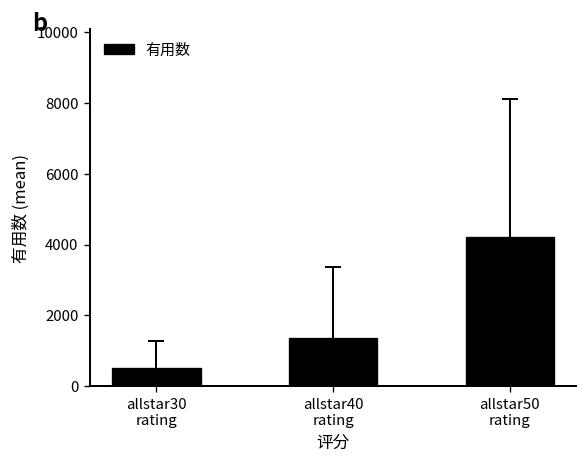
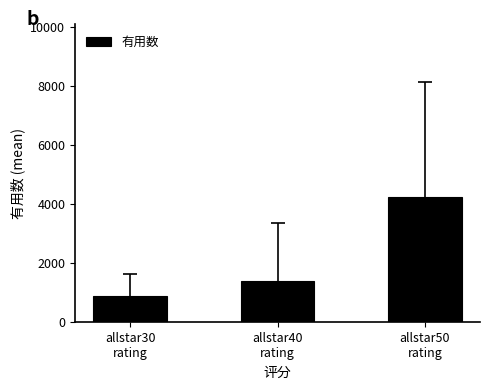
有用数, allstar30 rating: 500 -> 900
